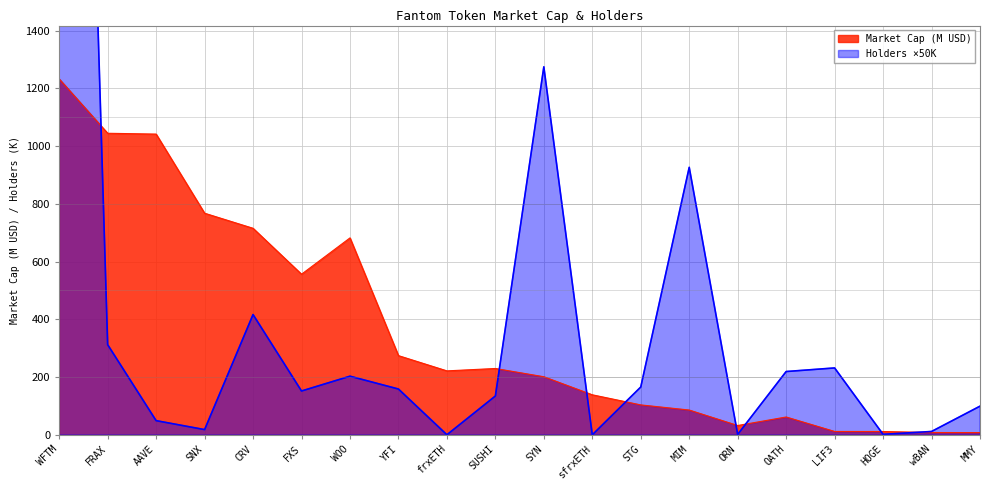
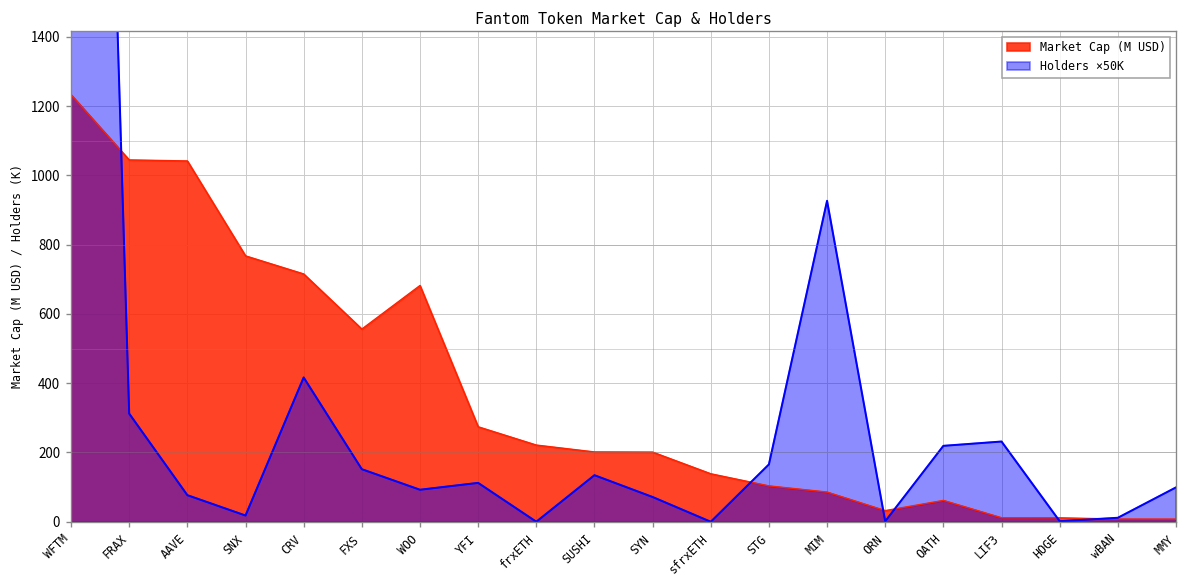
Holders ×50K, AAVE: 50 -> 80
Holders ×50K, WOO: 200 -> 90
Holders ×50K, YFI: 160 -> 110
Market Cap (M USD), SUSHI: 230 -> 200
Holders ×50K, SYN: 1270 -> 70
